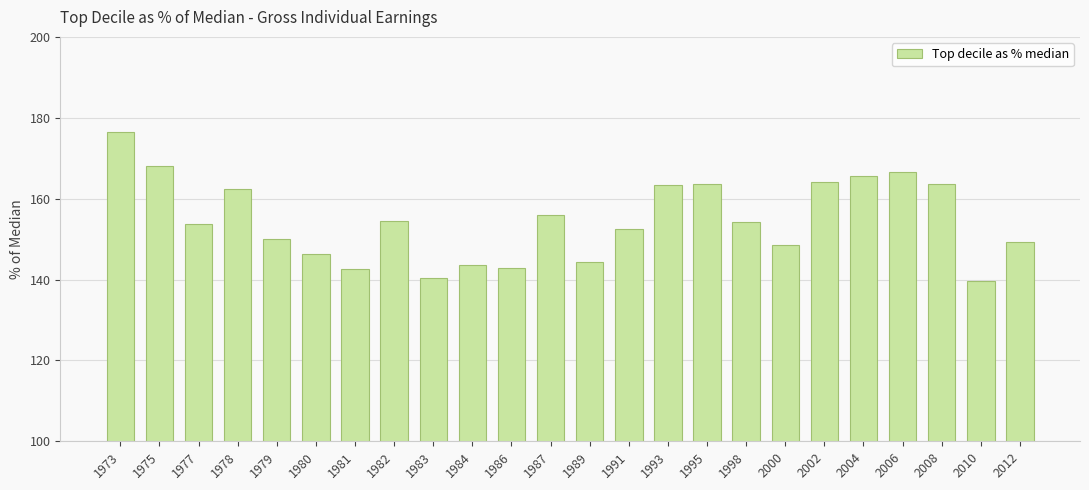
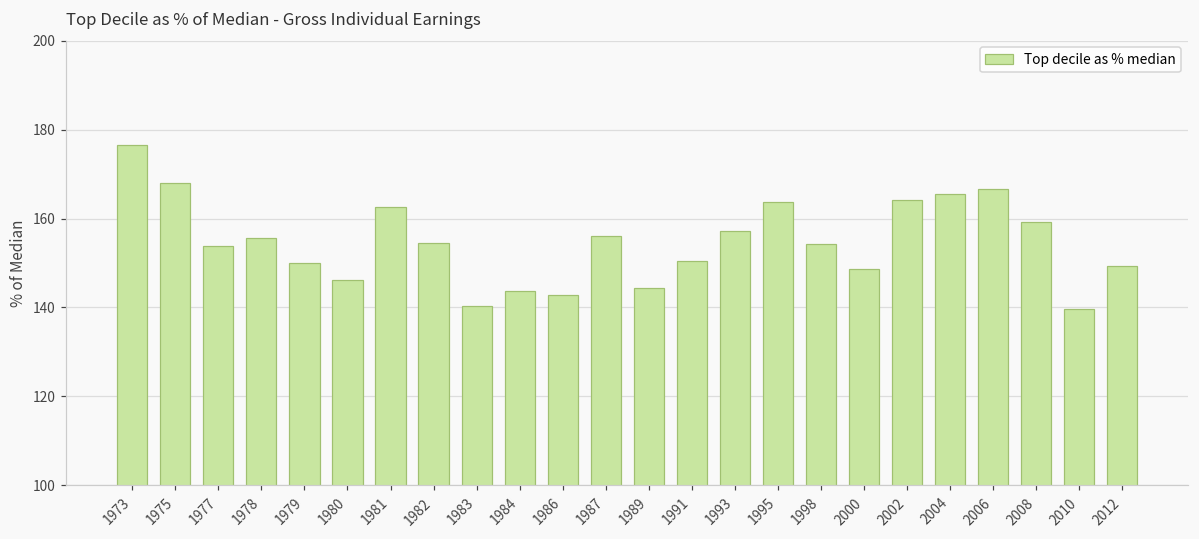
1978: 162 -> 156
1981: 143 -> 163
1991: 153 -> 151
1993: 163 -> 157
2008: 164 -> 159
